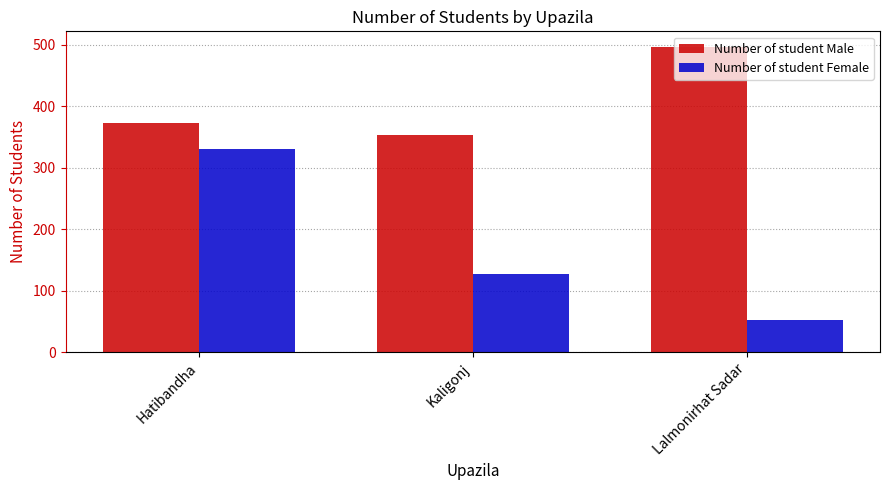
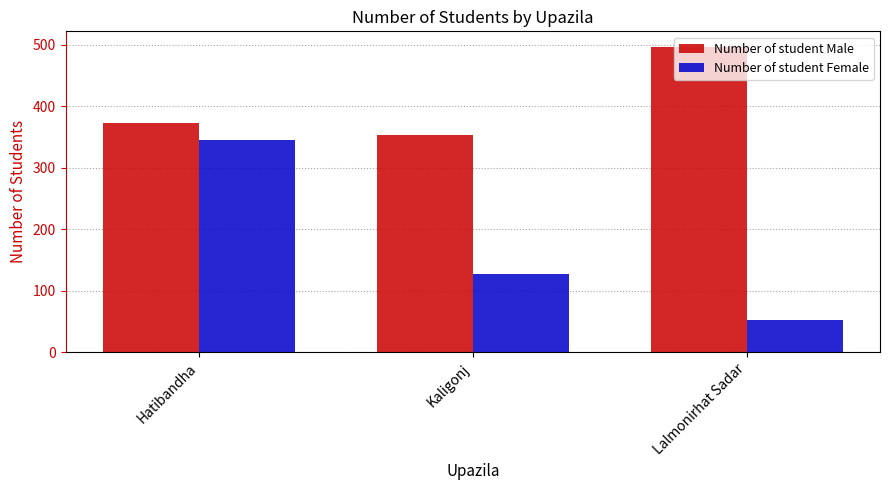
Number of student Female, Hatibandha: 330 -> 350
